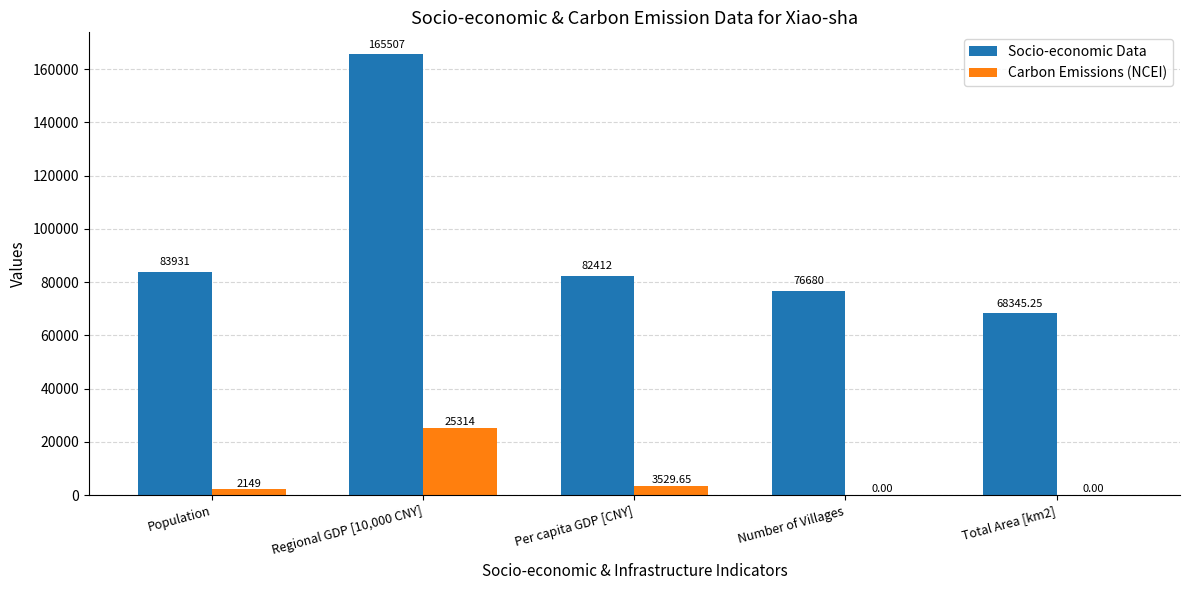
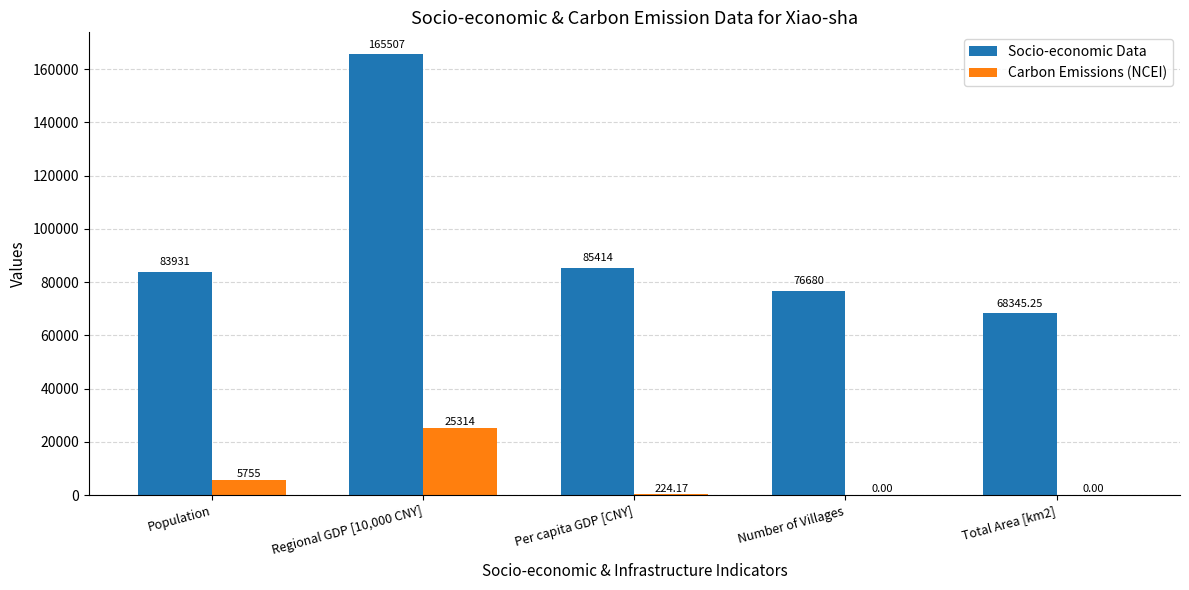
Carbon Emissions (NCEI), Population: 2149 -> 5755
Socio-economic Data, Per capita GDP [CNY]: 82412 -> 85414
Carbon Emissions (NCEI), Per capita GDP [CNY]: 3529.65 -> 224.17
